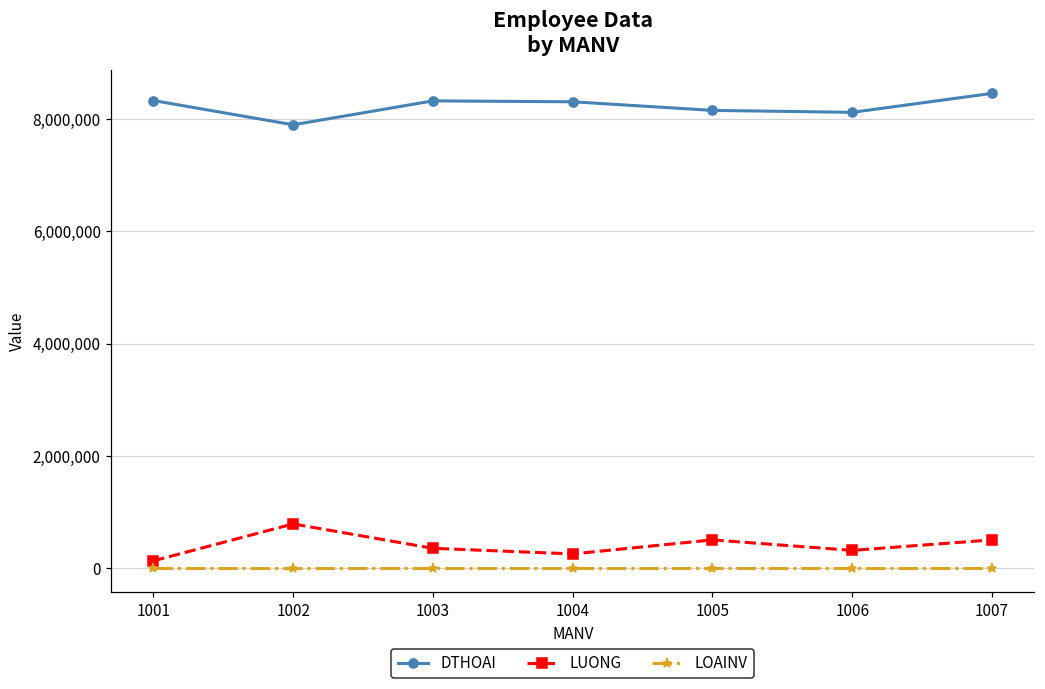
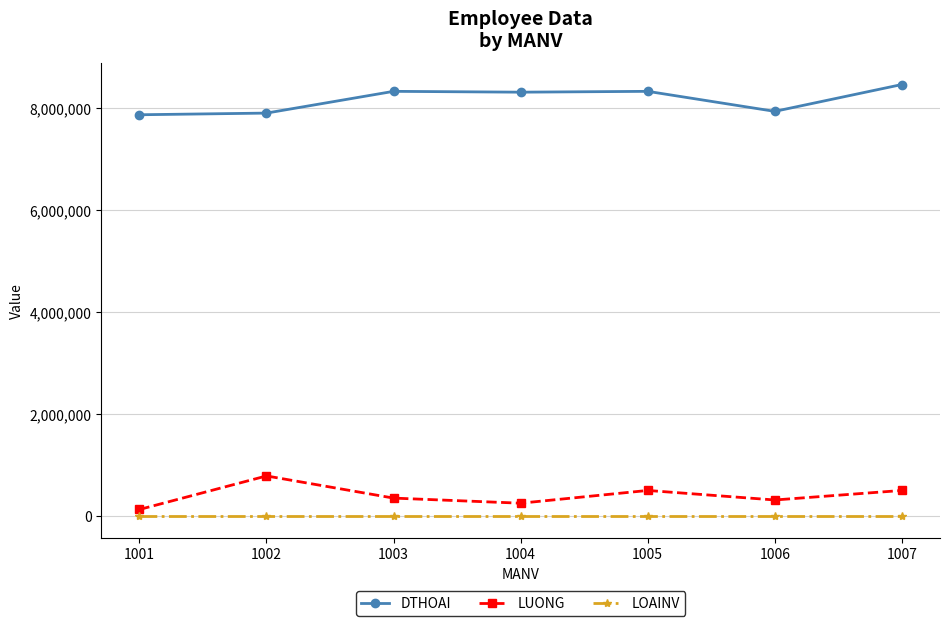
DTHOAI, 1001: 8,300,000 -> 7,900,000
DTHOAI, 1005: 8,200,000 -> 8,300,000
DTHOAI, 1006: 8,100,000 -> 7,900,000
